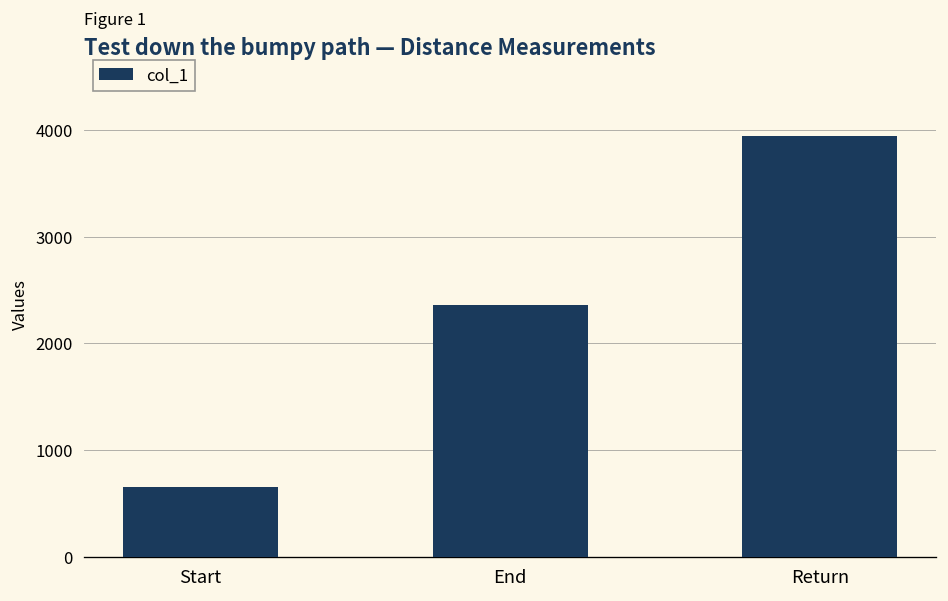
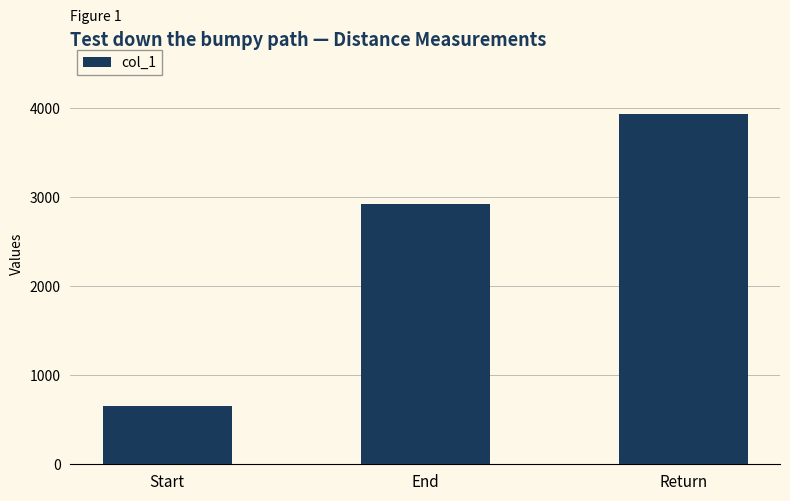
End: 2400 -> 2900
